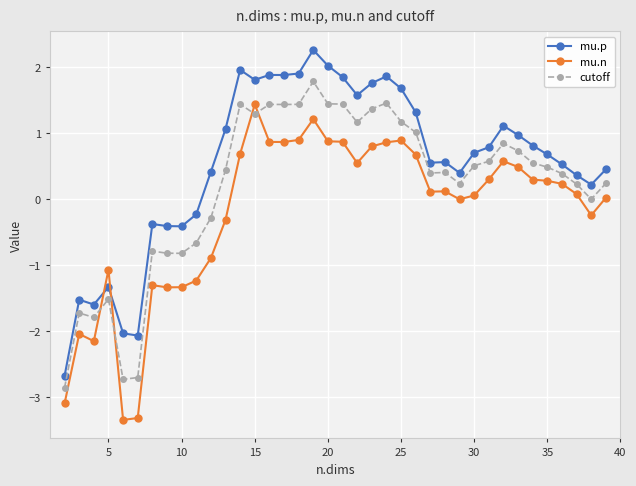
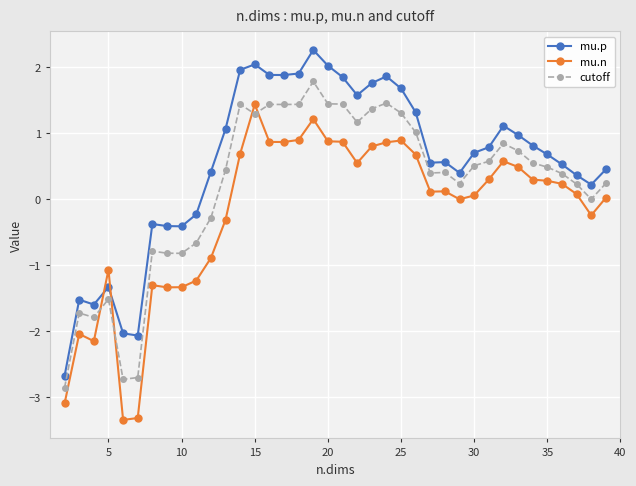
mu.p, 15: 1.8 -> 2.0
cutoff, 25: 1.2 -> 1.3
